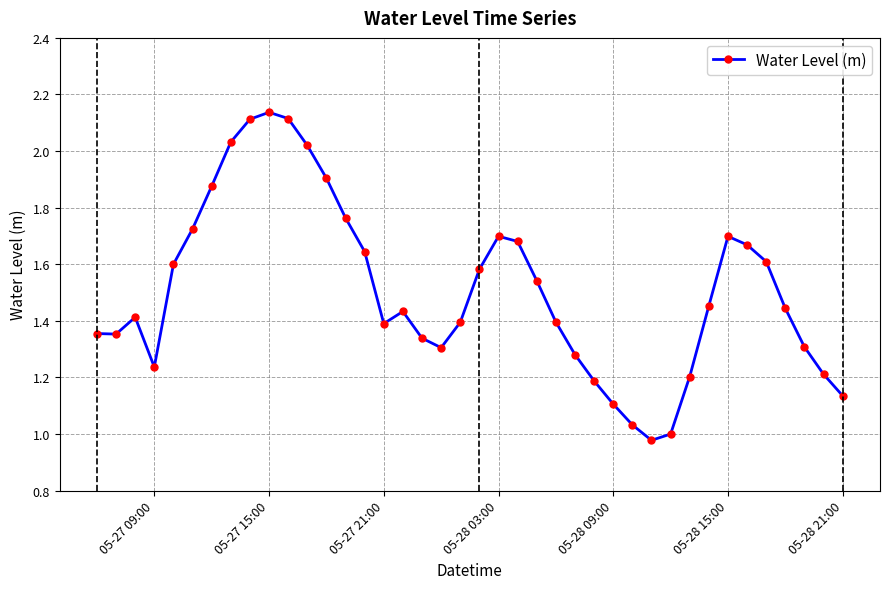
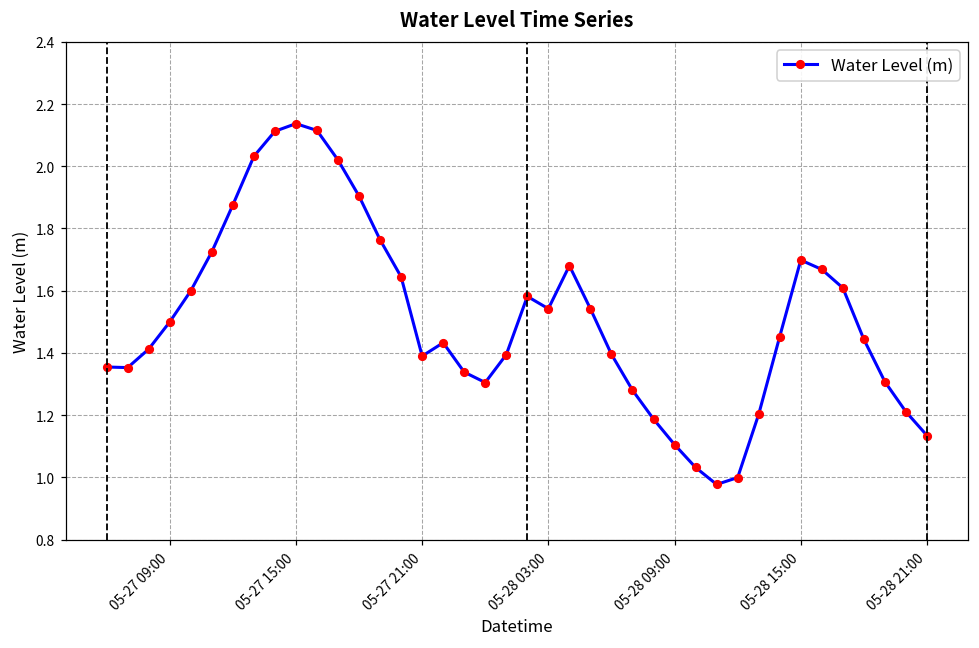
05-27 09:00: 1.24 -> 1.50
05-28 03:00: 1.70 -> 1.54
